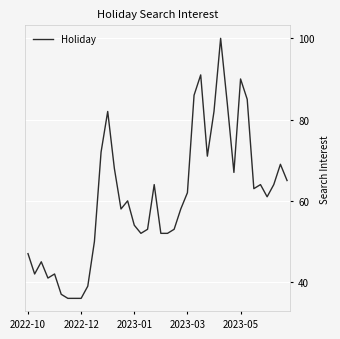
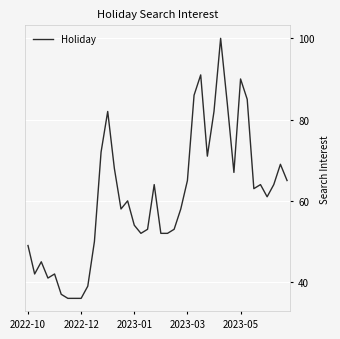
2022-10: 47 -> 49
2023-03: 62 -> 65
